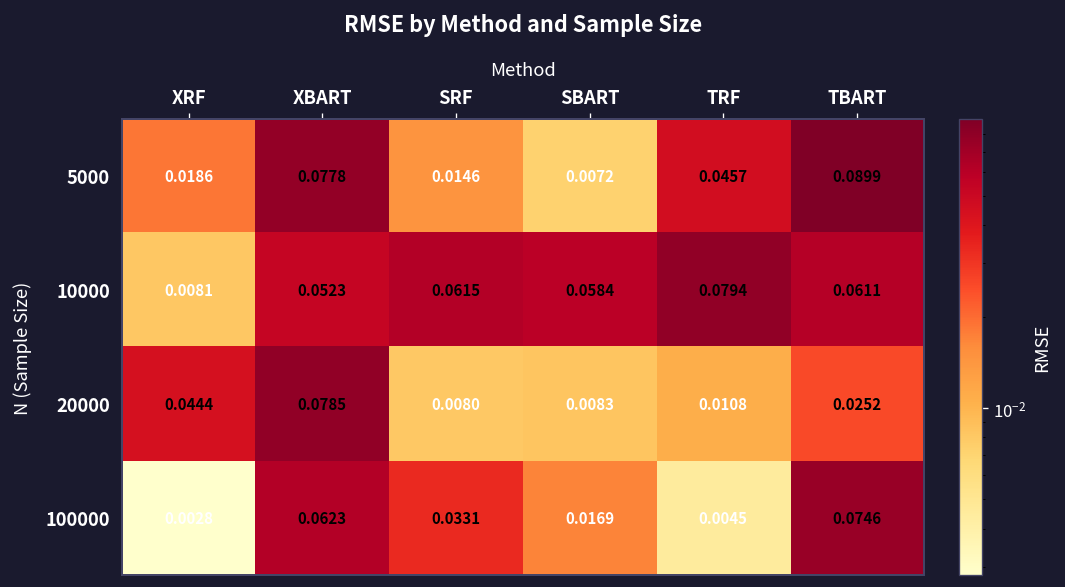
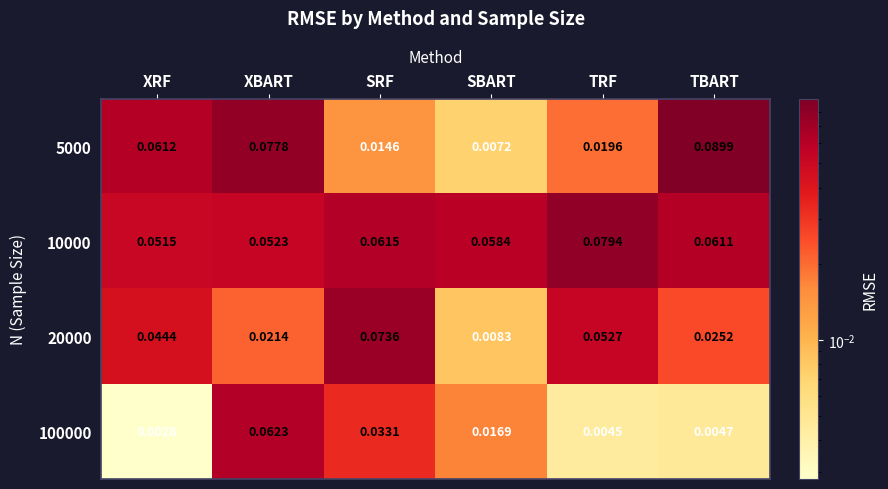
5000, XRF: 0.0186 -> 0.0612
5000, TRF: 0.0457 -> 0.0196
10000, XRF: 0.0081 -> 0.0515
20000, XBART: 0.0785 -> 0.0214
20000, SRF: 0.0080 -> 0.0736
20000, TRF: 0.0108 -> 0.0527
100000, TBART: 0.0746 -> 0.0047
